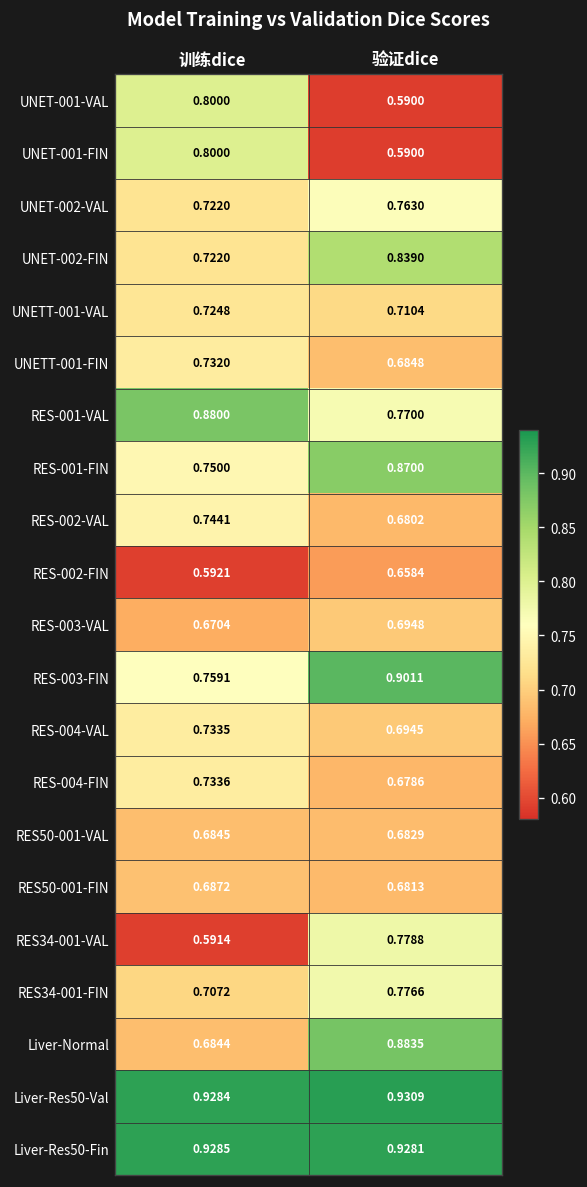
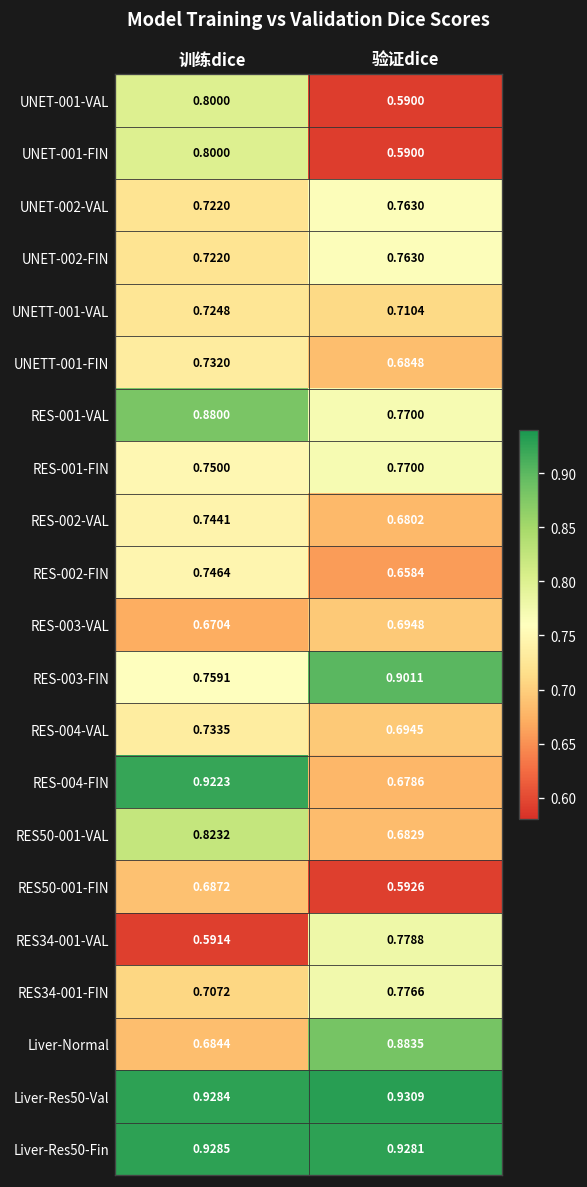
UNET-002-FIN, 验证dice: 0.8390 -> 0.7630
RES-001-FIN, 验证dice: 0.8700 -> 0.7700
RES-002-FIN, 训练dice: 0.5921 -> 0.7464
RES-004-FIN, 训练dice: 0.7336 -> 0.9223
RES50-001-VAL, 训练dice: 0.6845 -> 0.8232
RES50-001-FIN, 验证dice: 0.6813 -> 0.5926
